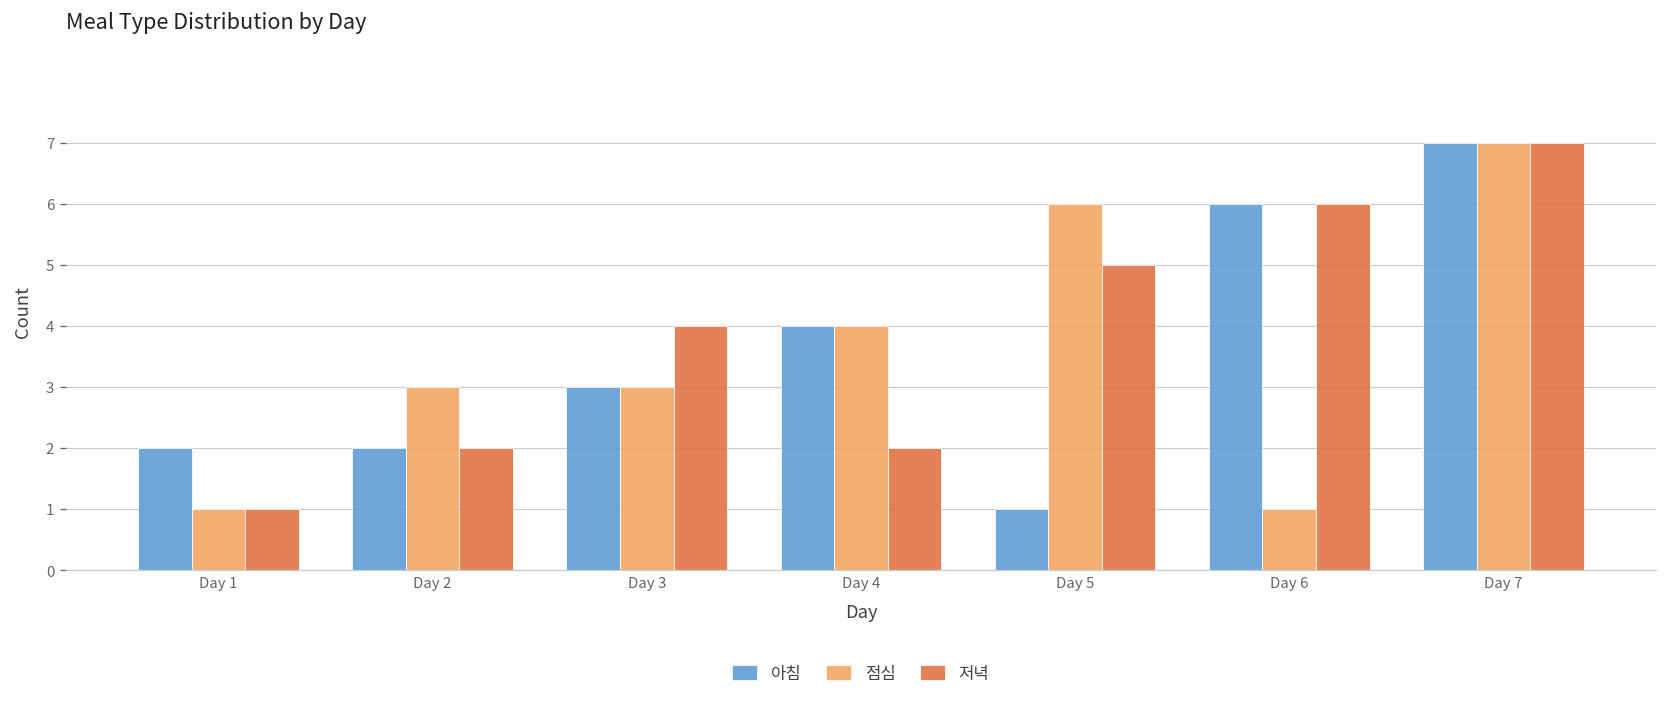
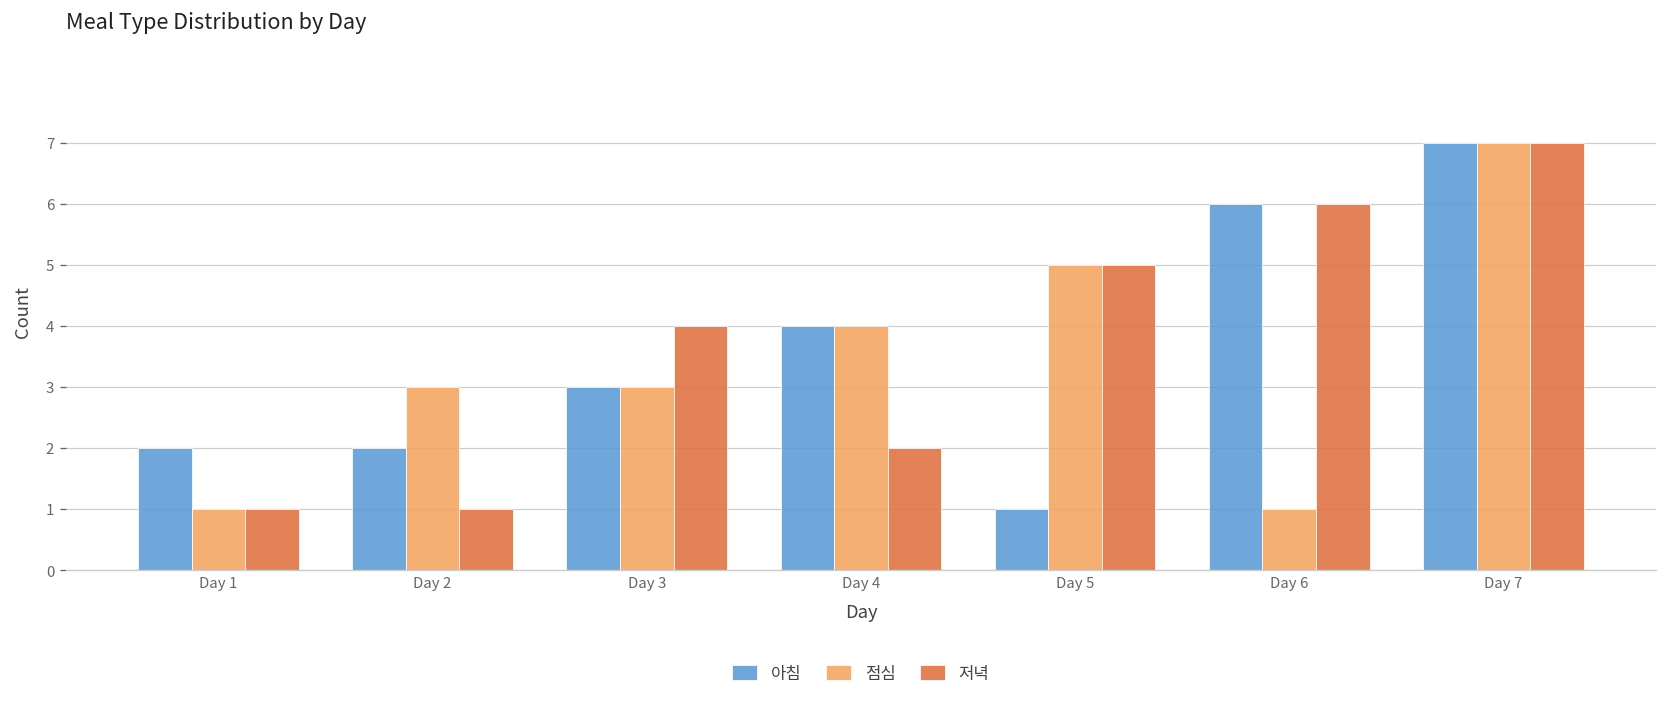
저녁, Day 2: 2 -> 1
점심, Day 5: 6 -> 5
